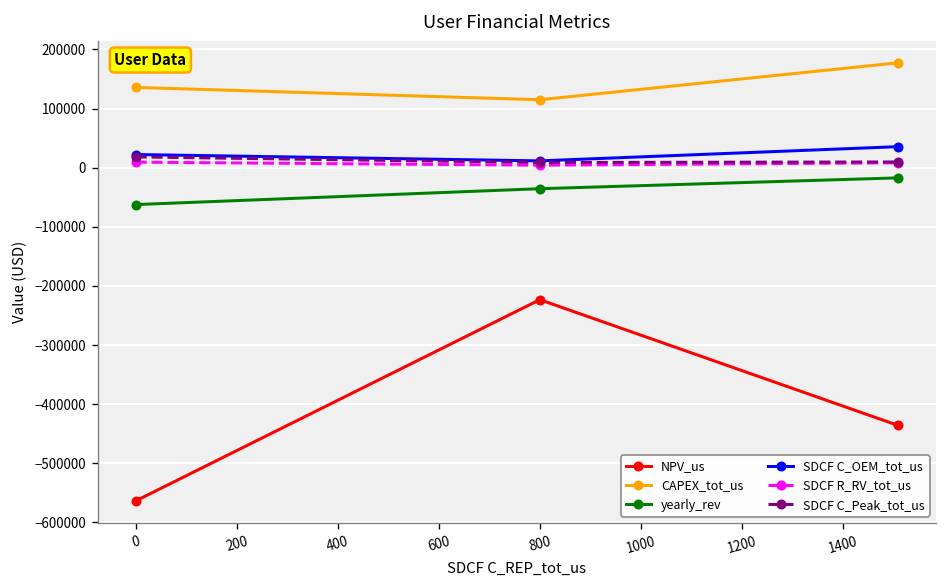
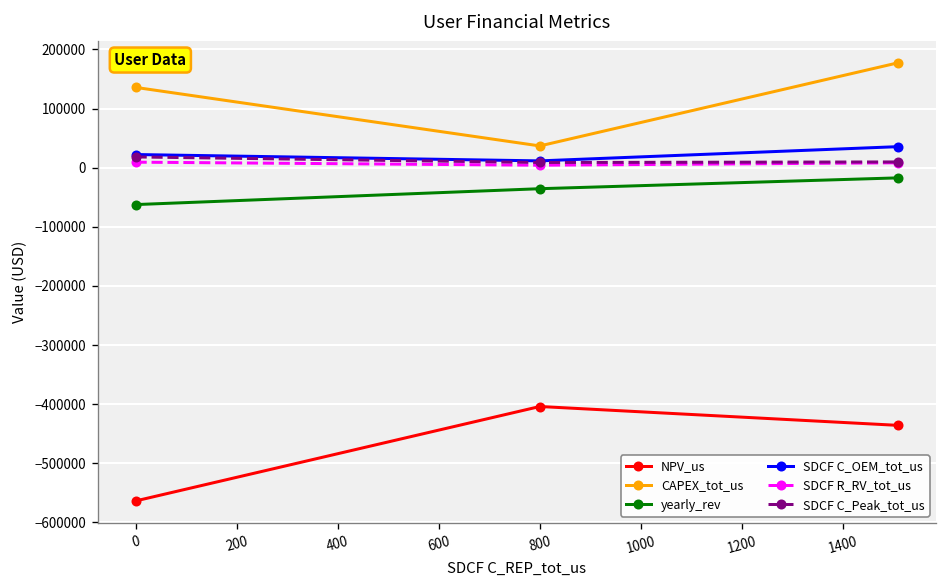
NPV_us, 800: -220000 -> -400000
CAPEX_tot_us, 800: 120000 -> 40000
